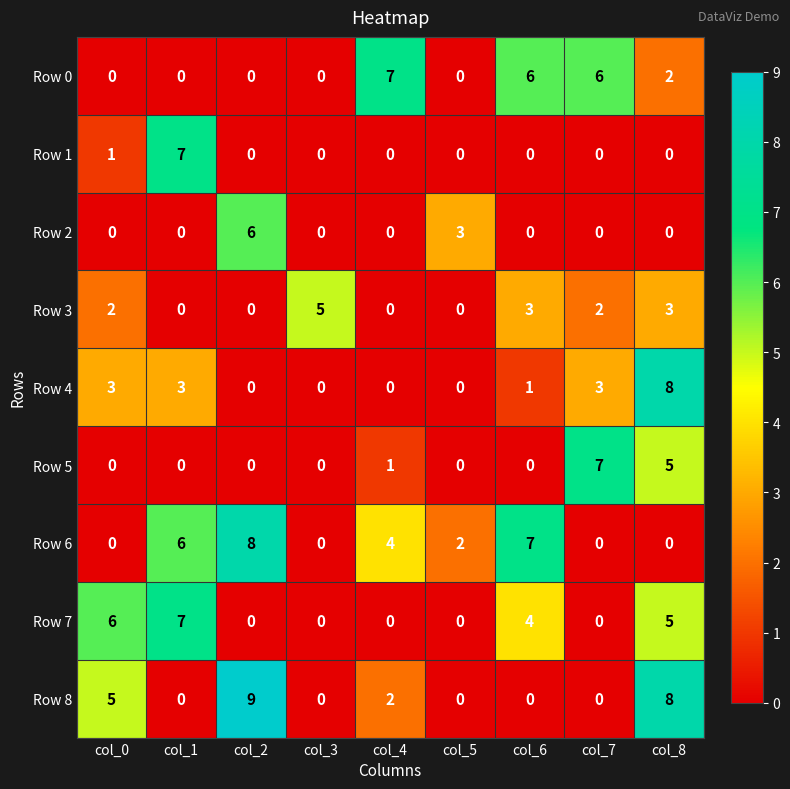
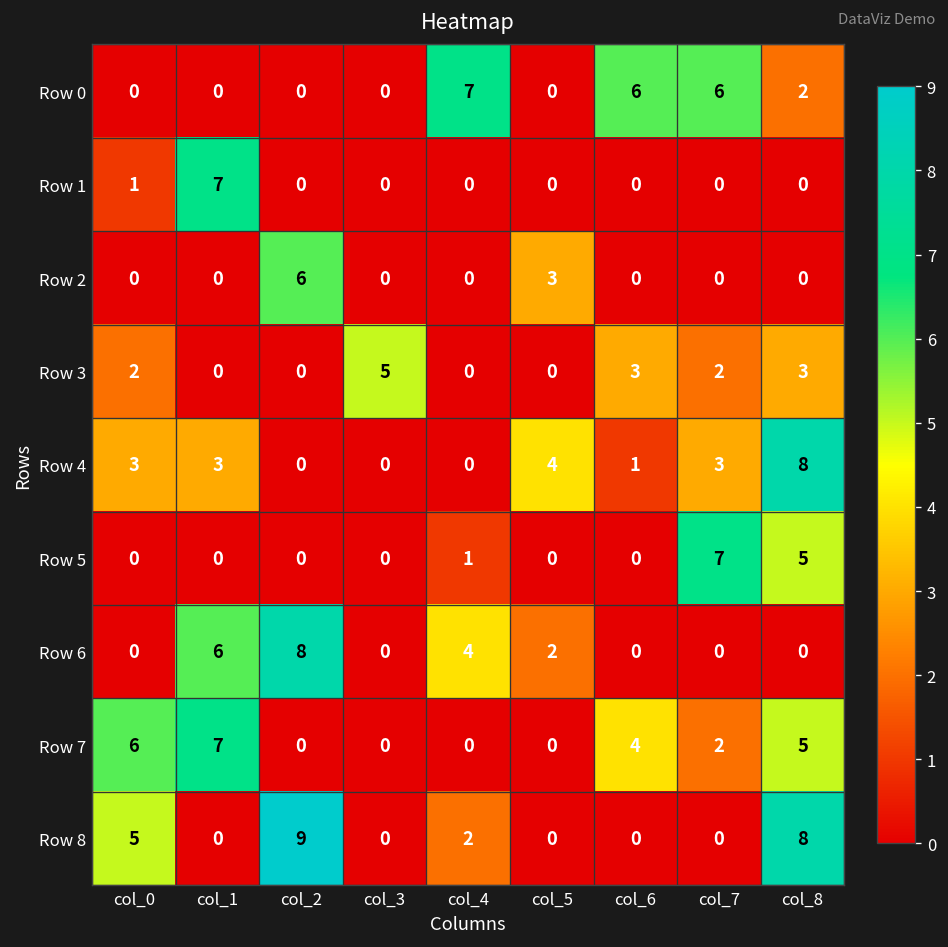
Row 4, col_5: 0 -> 4
Row 6, col_6: 7 -> 0
Row 7, col_7: 0 -> 2
